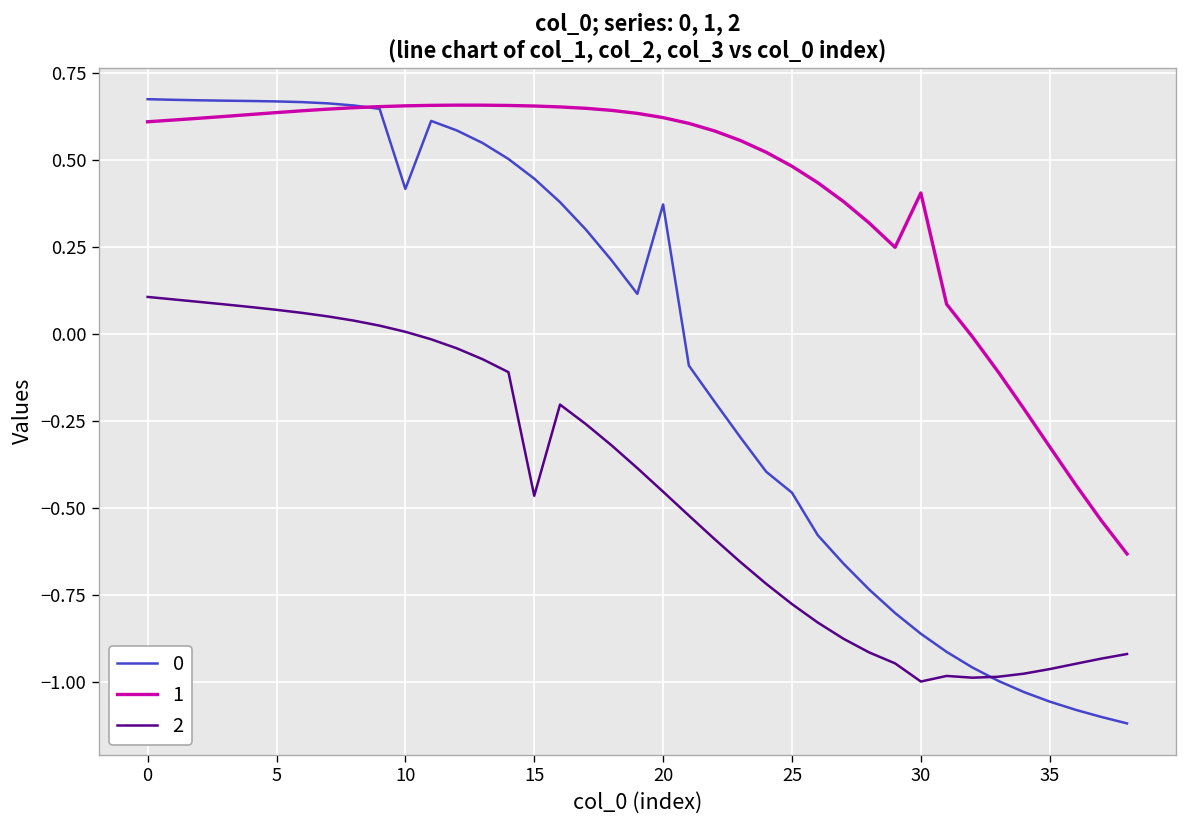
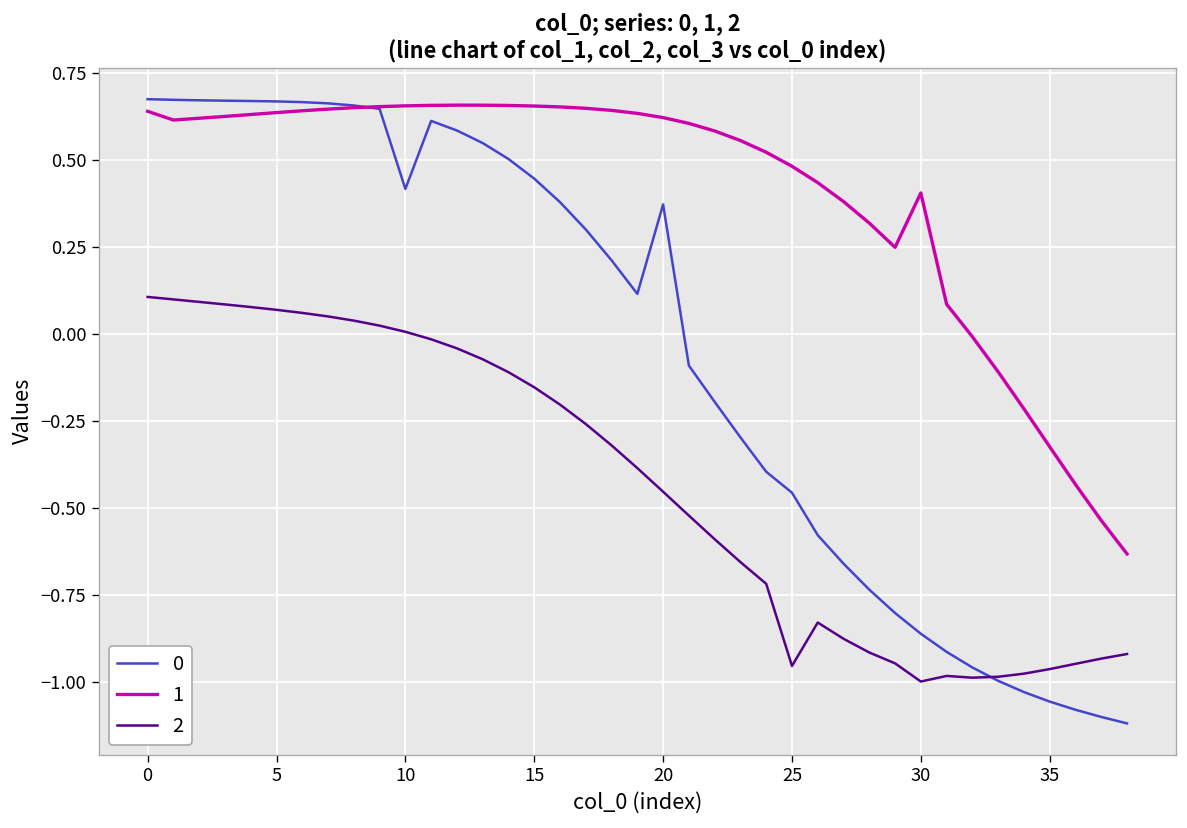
1, 0: 0.61 -> 0.64
2, 15: -0.47 -> -0.15
2, 25: -0.78 -> -0.96
